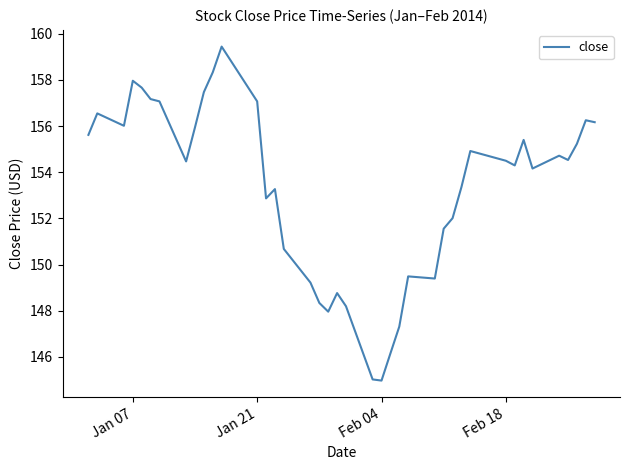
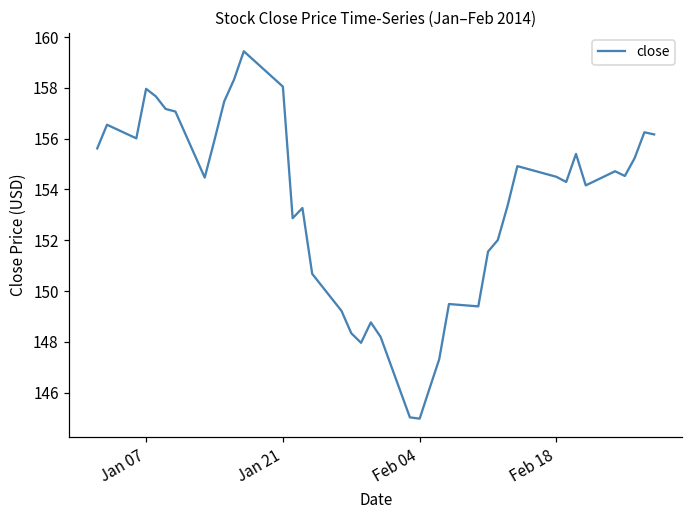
Jan 21: 157.1 -> 158.1
